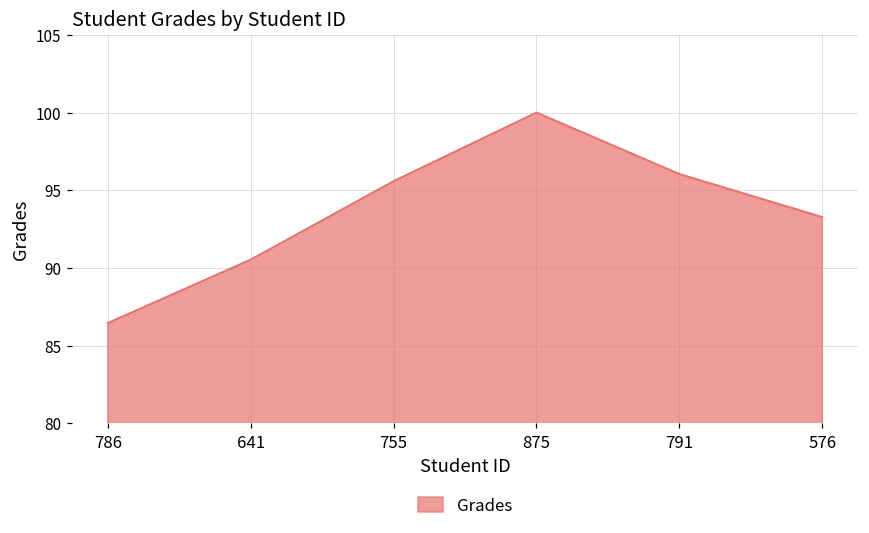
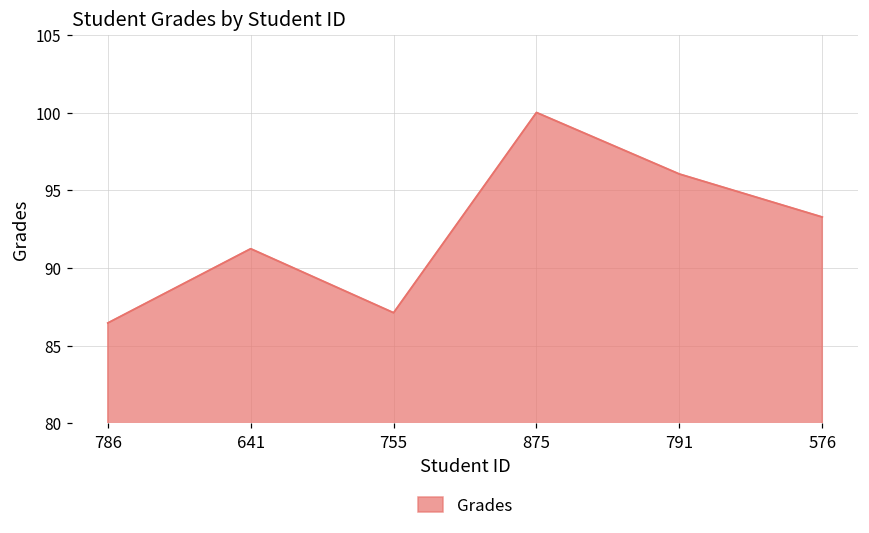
641: 90.5 -> 91.2
755: 95.6 -> 87.1
